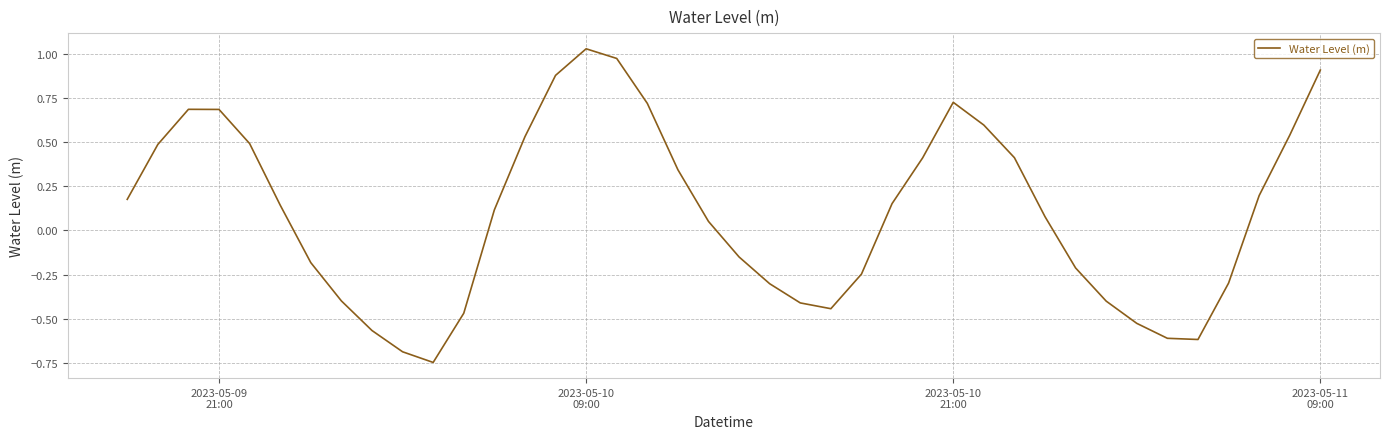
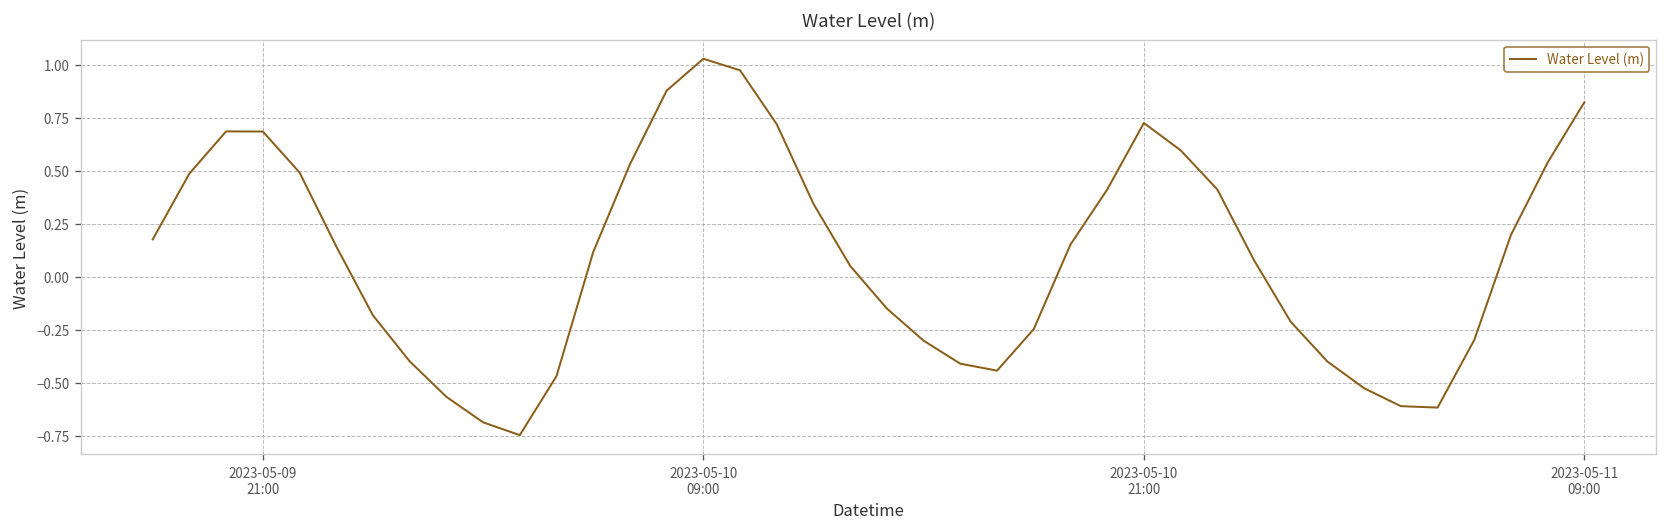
2023-05-11 09:00: 0.91 -> 0.82
